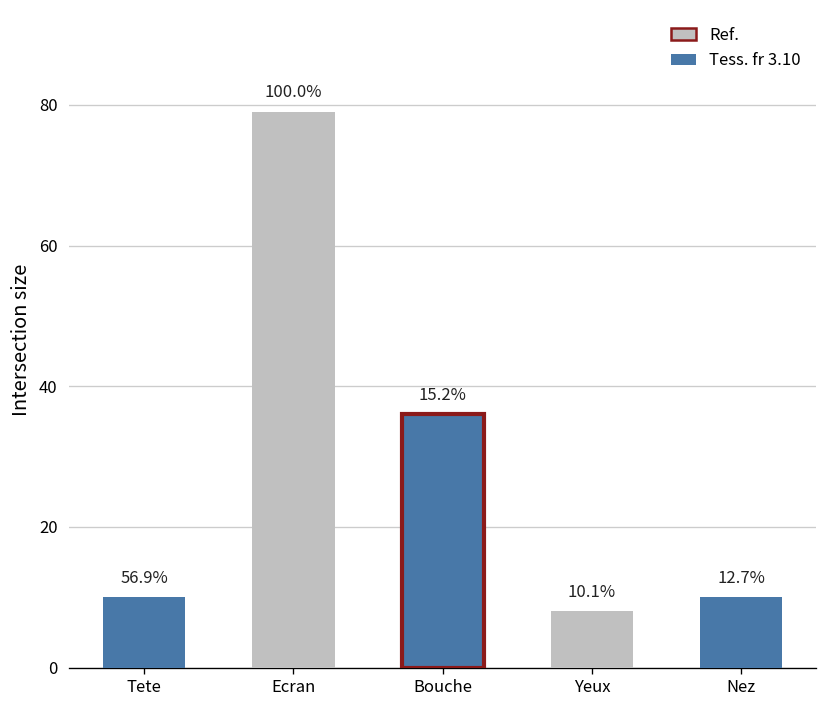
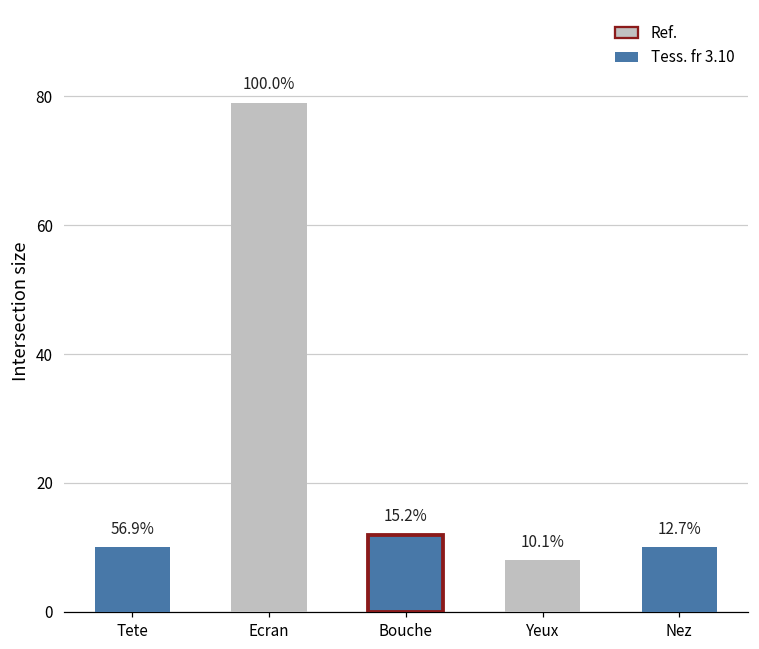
Bouche: 36 -> 12
